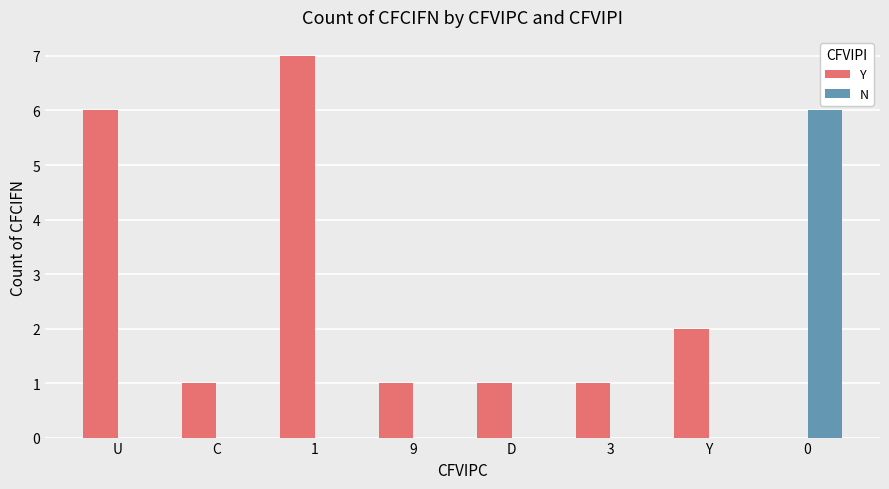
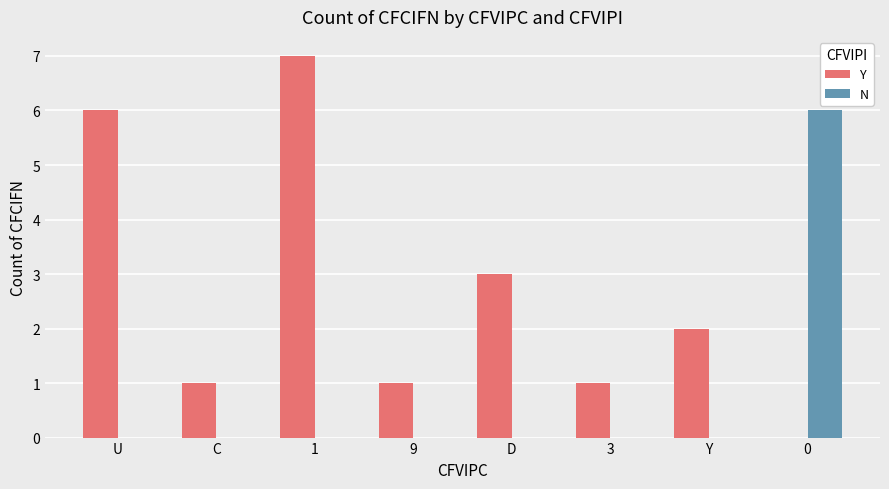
Y, D: 1 -> 3
